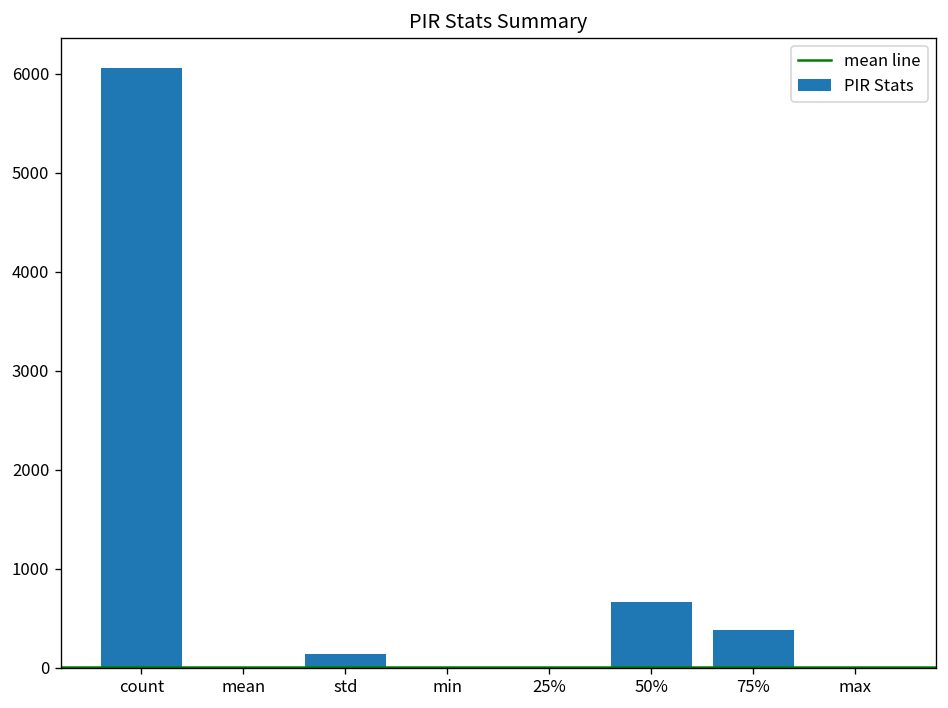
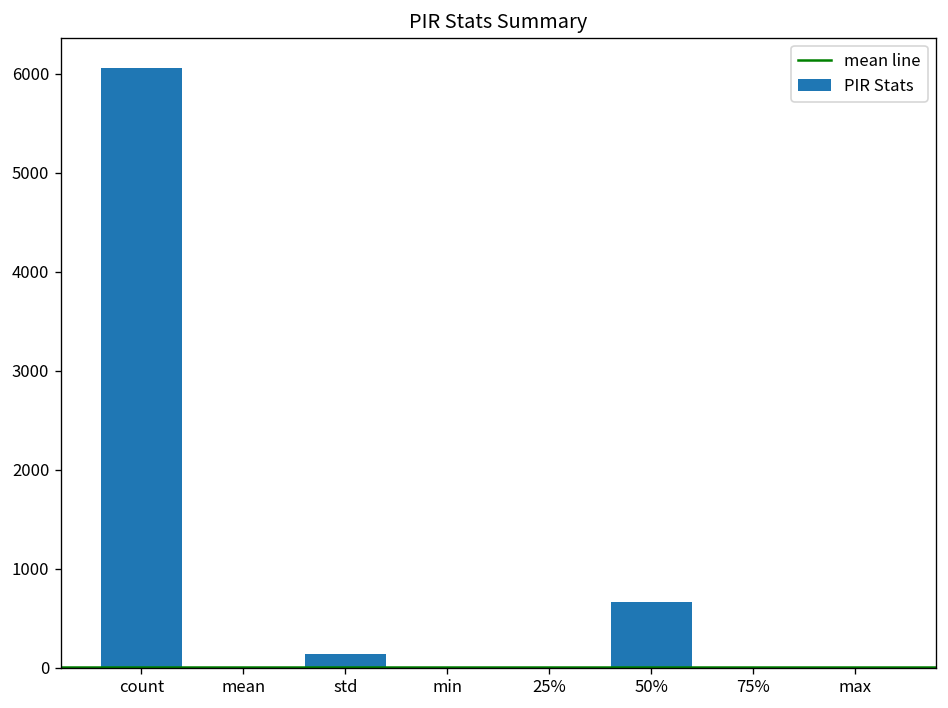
75%: 400 -> 0
